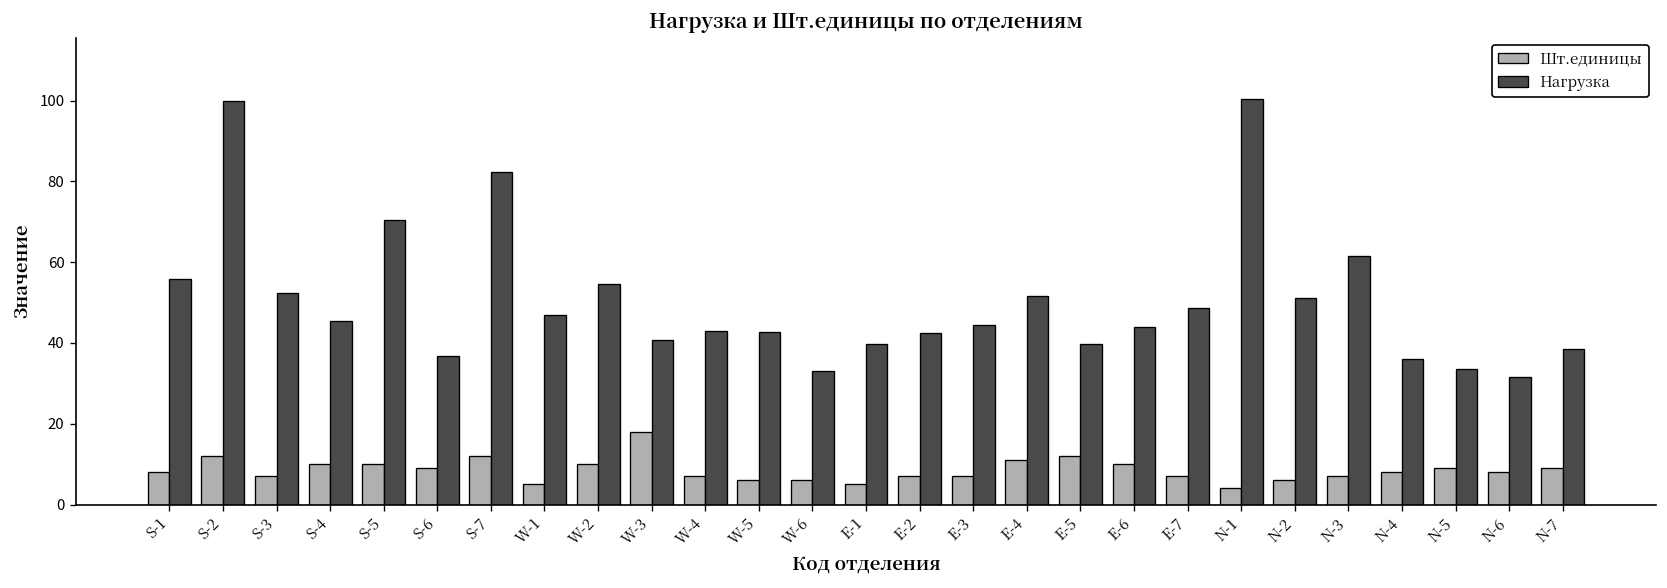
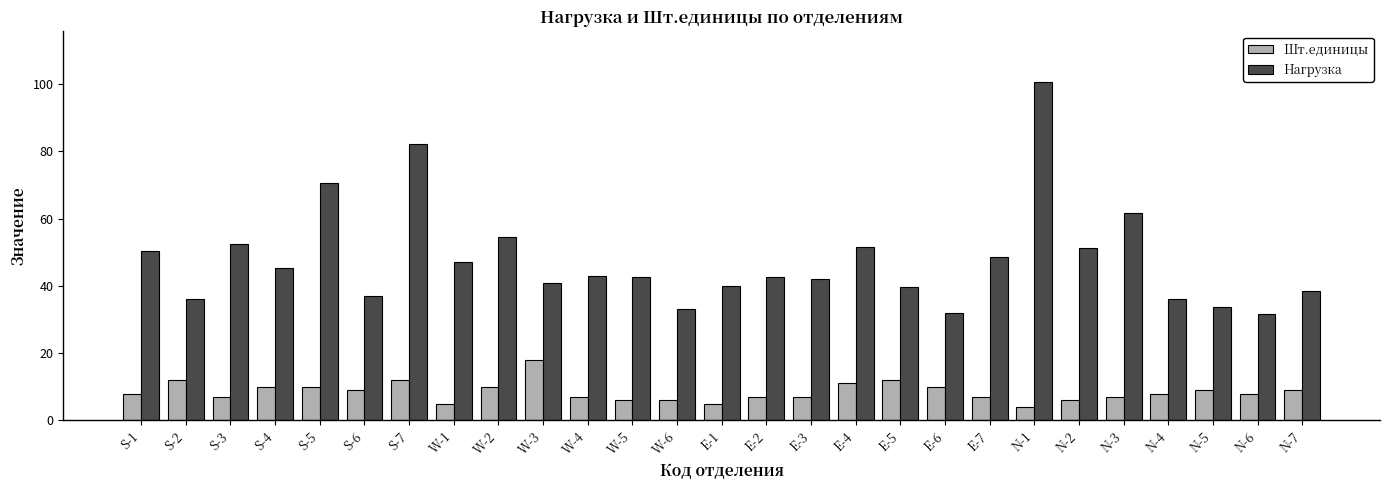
Нагрузка, S-1: 56 -> 50
Нагрузка, S-2: 100 -> 36
Нагрузка, E-3: 44 -> 42
Нагрузка, E-6: 44 -> 32
